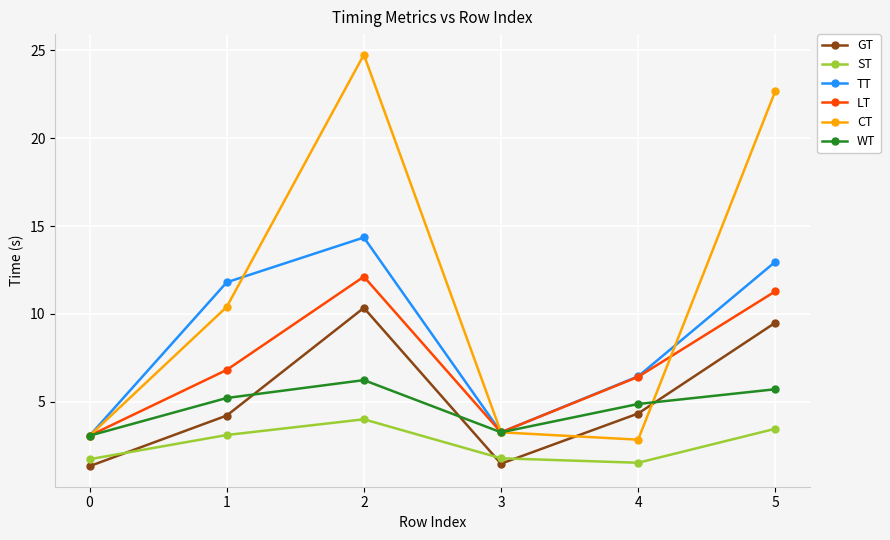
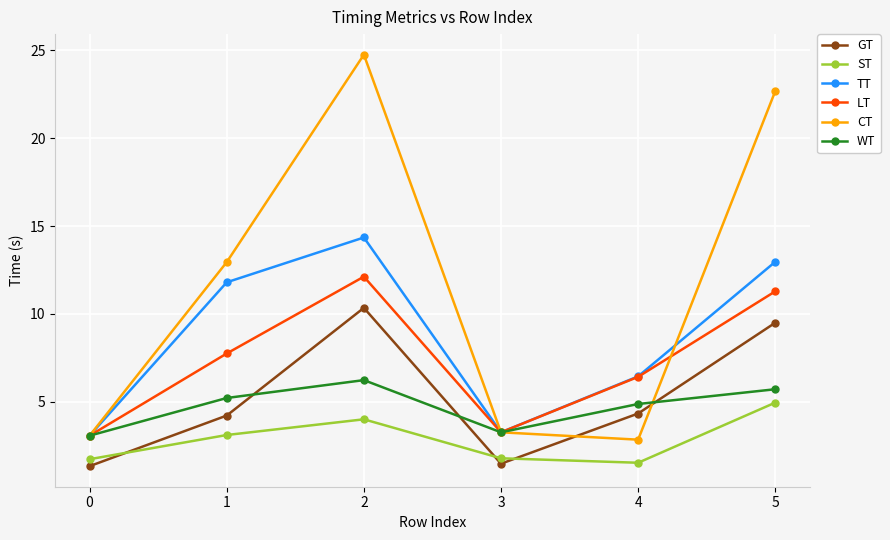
LT, 1: 6.8 -> 7.7
CT, 1: 10.4 -> 12.9
ST, 5: 3.5 -> 5.0
